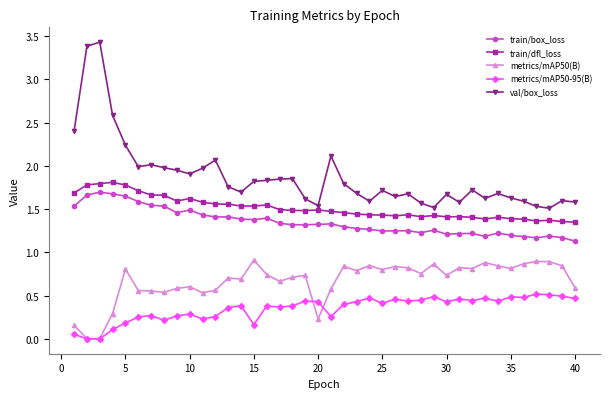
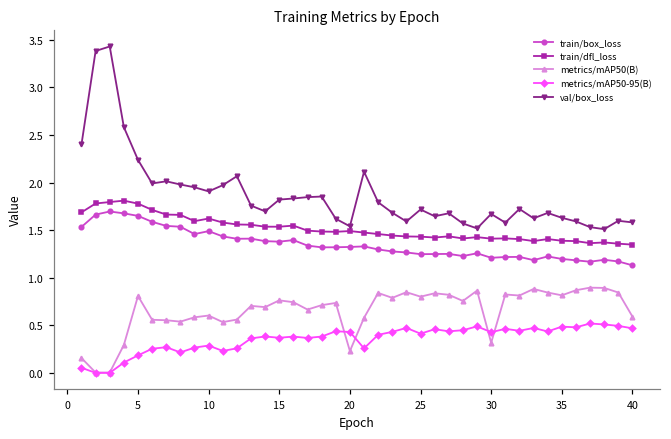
metrics/mAP50(B), 15: 0.9 -> 0.8
metrics/mAP50-95(B), 15: 0.2 -> 0.4
metrics/mAP50(B), 30: 0.7 -> 0.3
